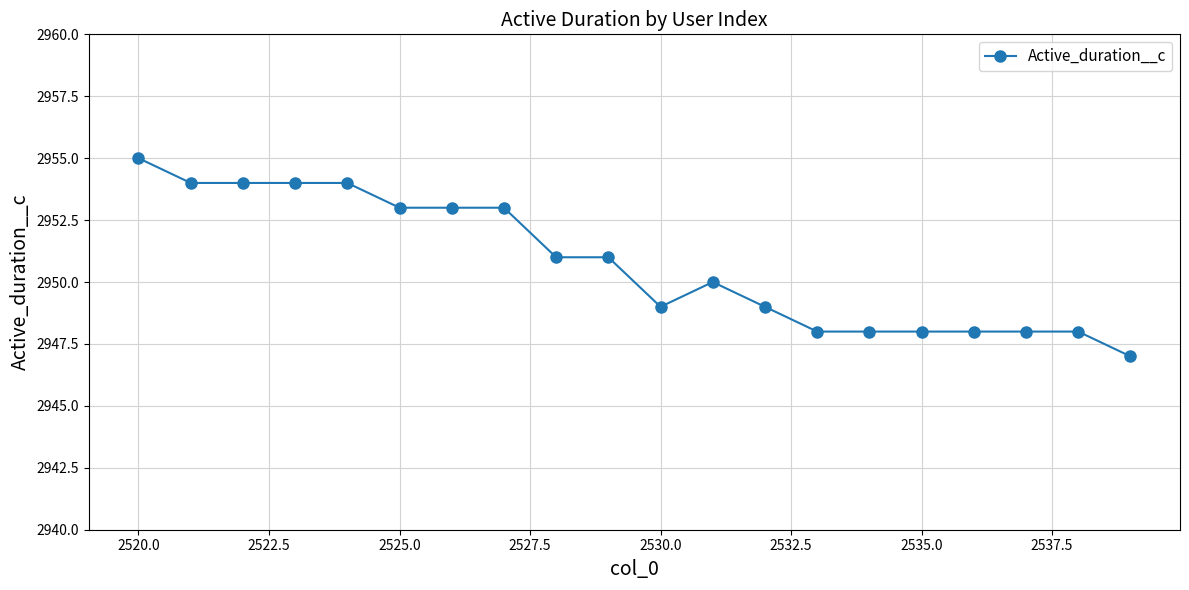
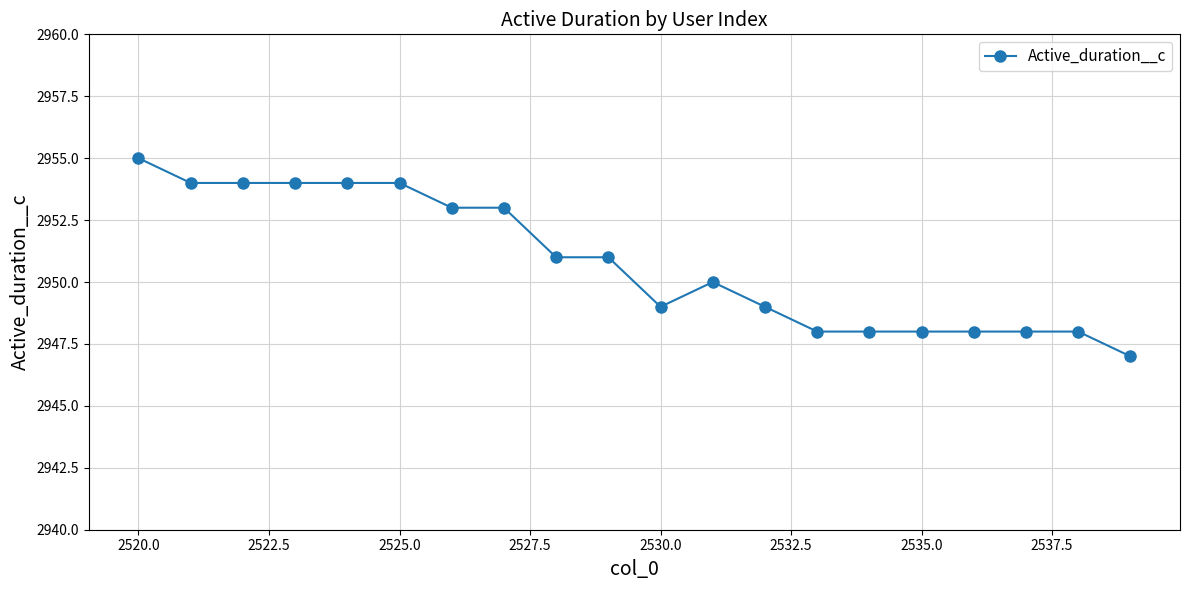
2525.0: 2953 -> 2954
